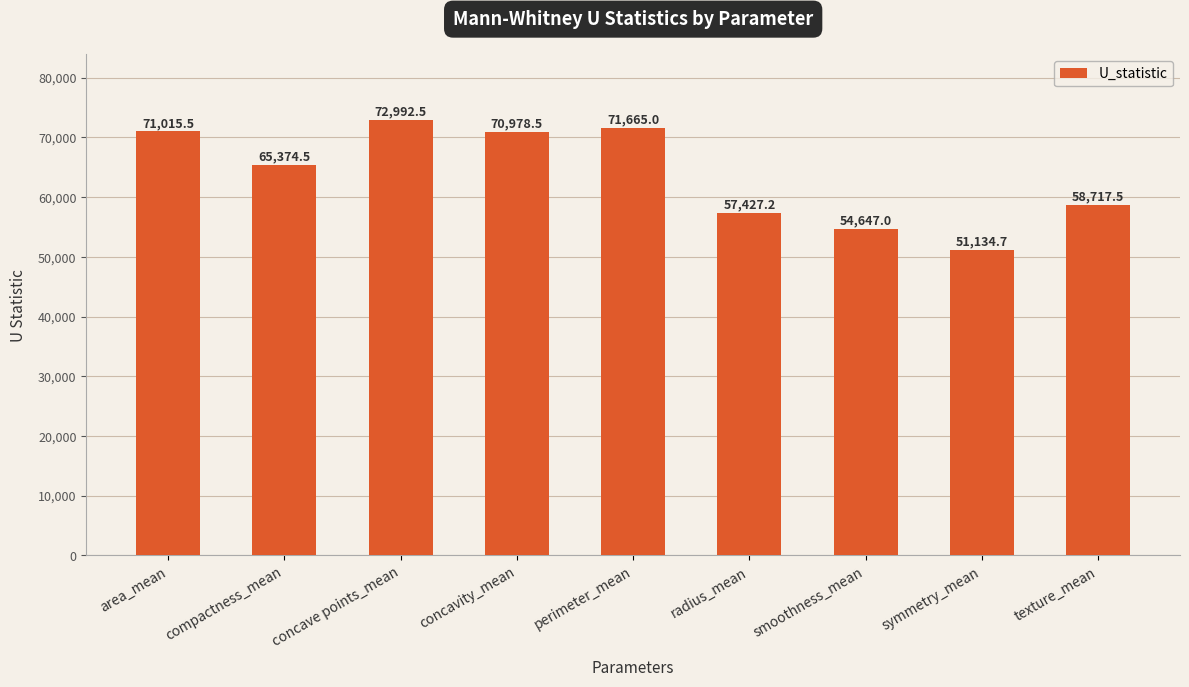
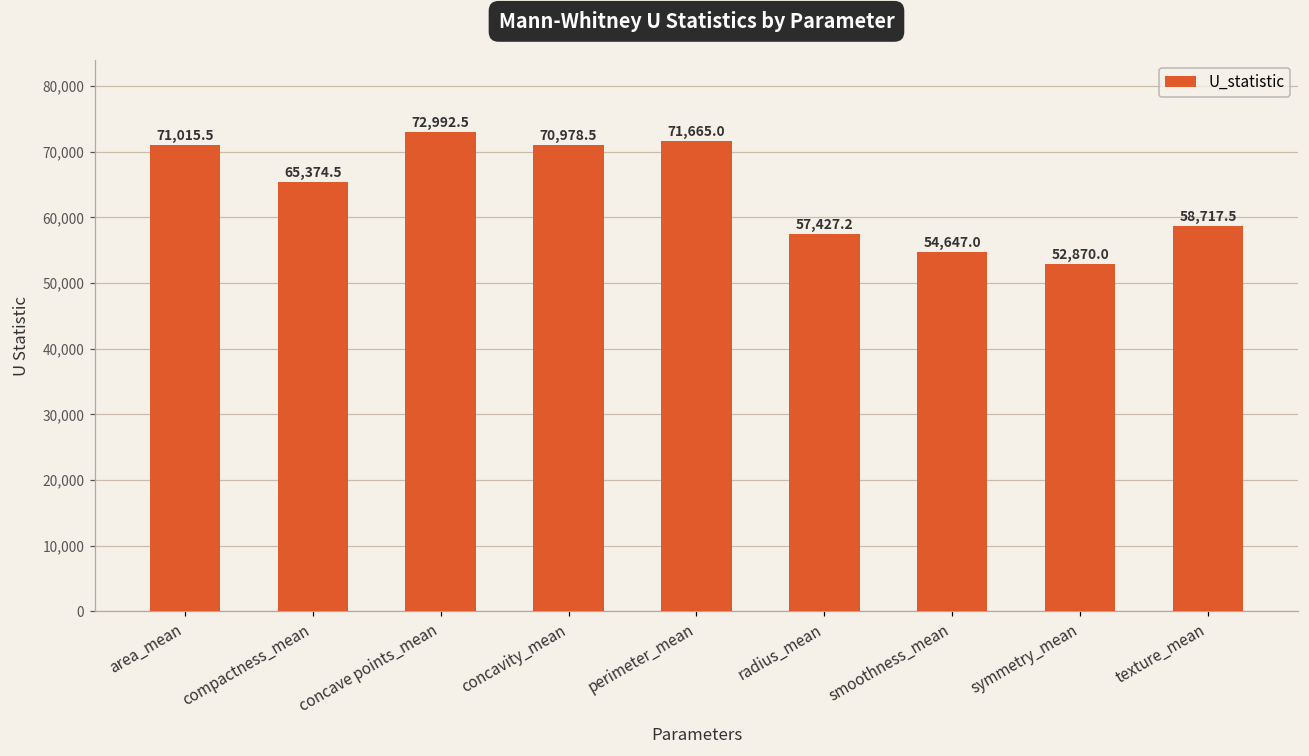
symmetry_mean: 51,134.7 -> 52,870.0
